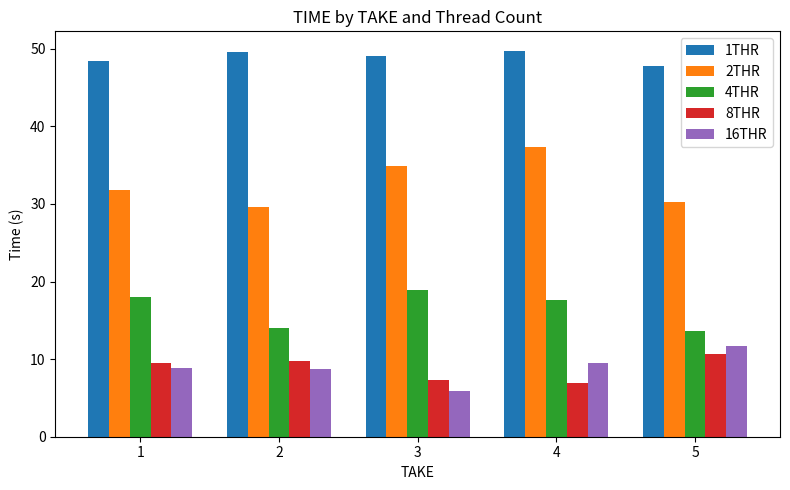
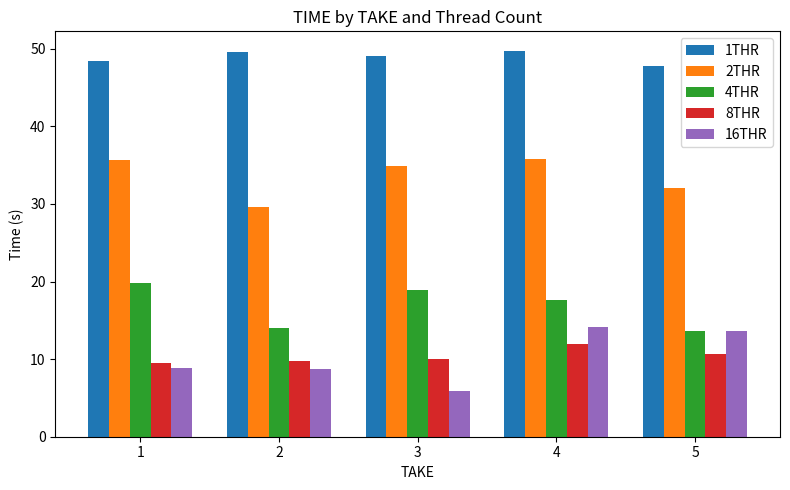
2THR, 1: 32 -> 36
4THR, 1: 18 -> 20
8THR, 3: 7 -> 10
2THR, 4: 37 -> 36
8THR, 4: 7 -> 12
16THR, 4: 9 -> 14
2THR, 5: 30 -> 32
16THR, 5: 12 -> 14
